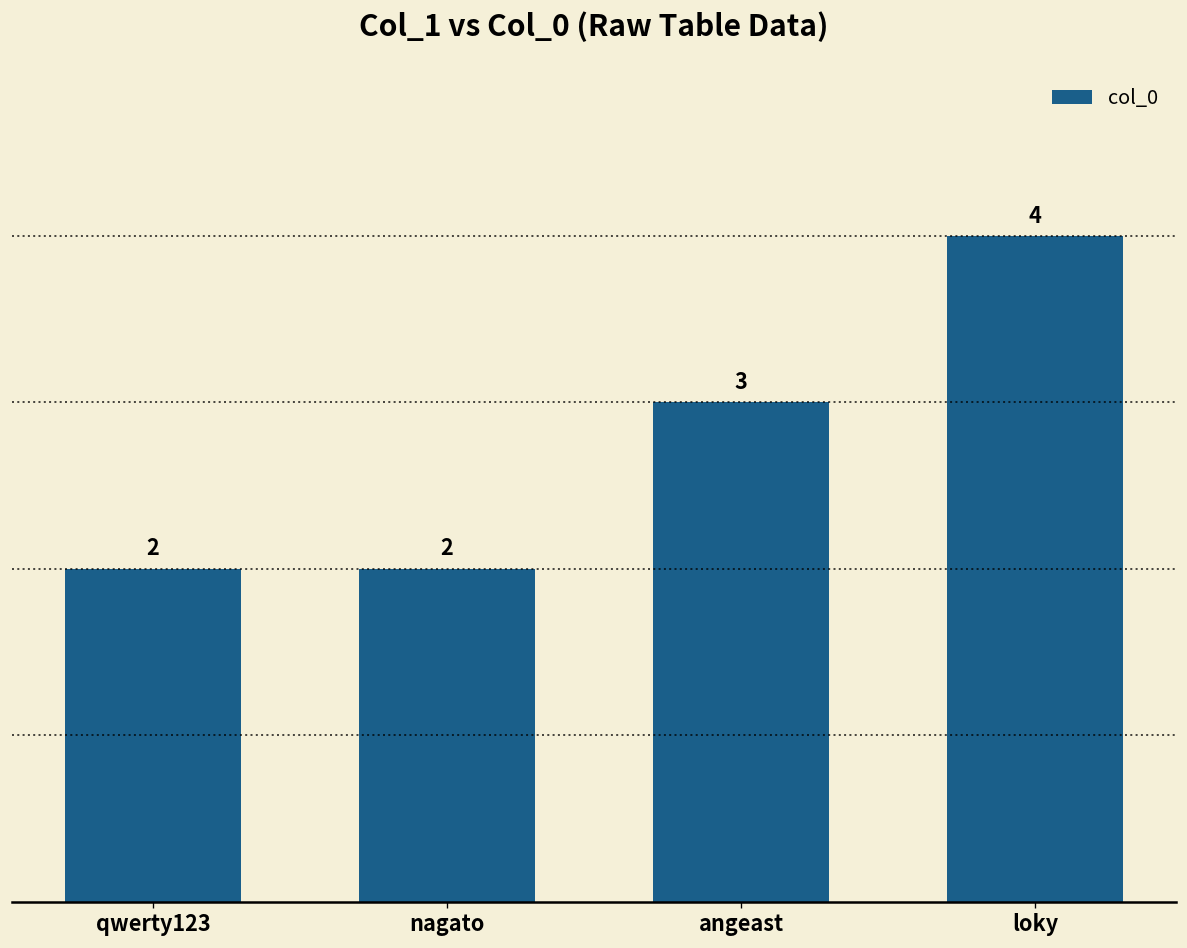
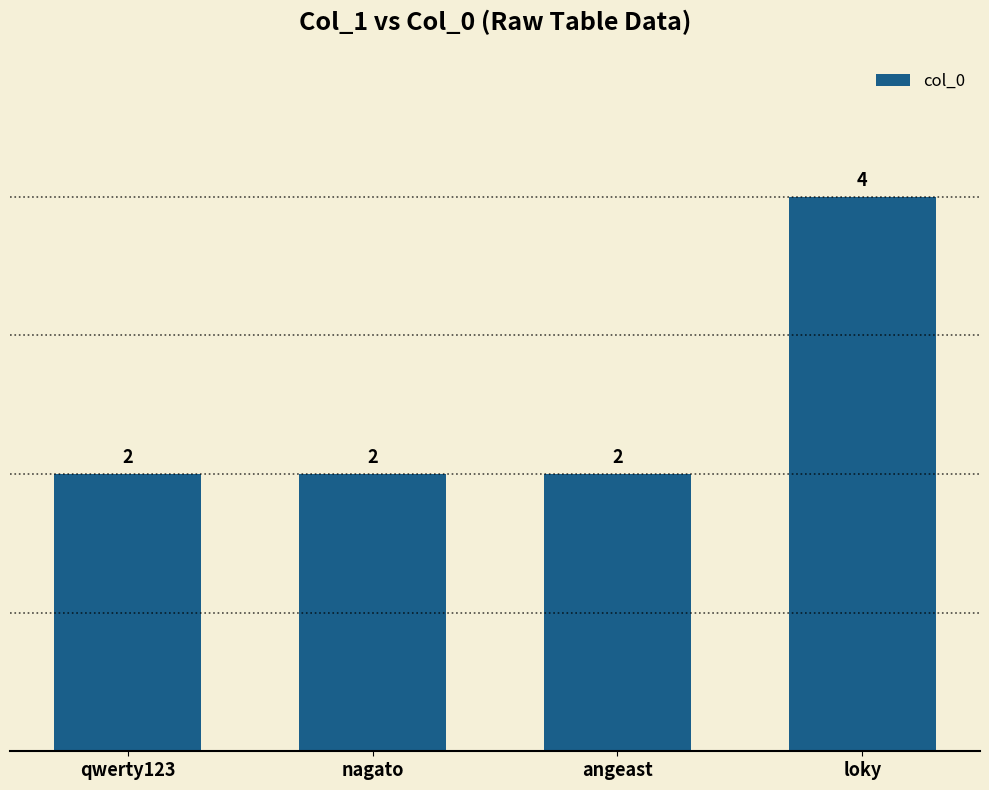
angeast: 3 -> 2
